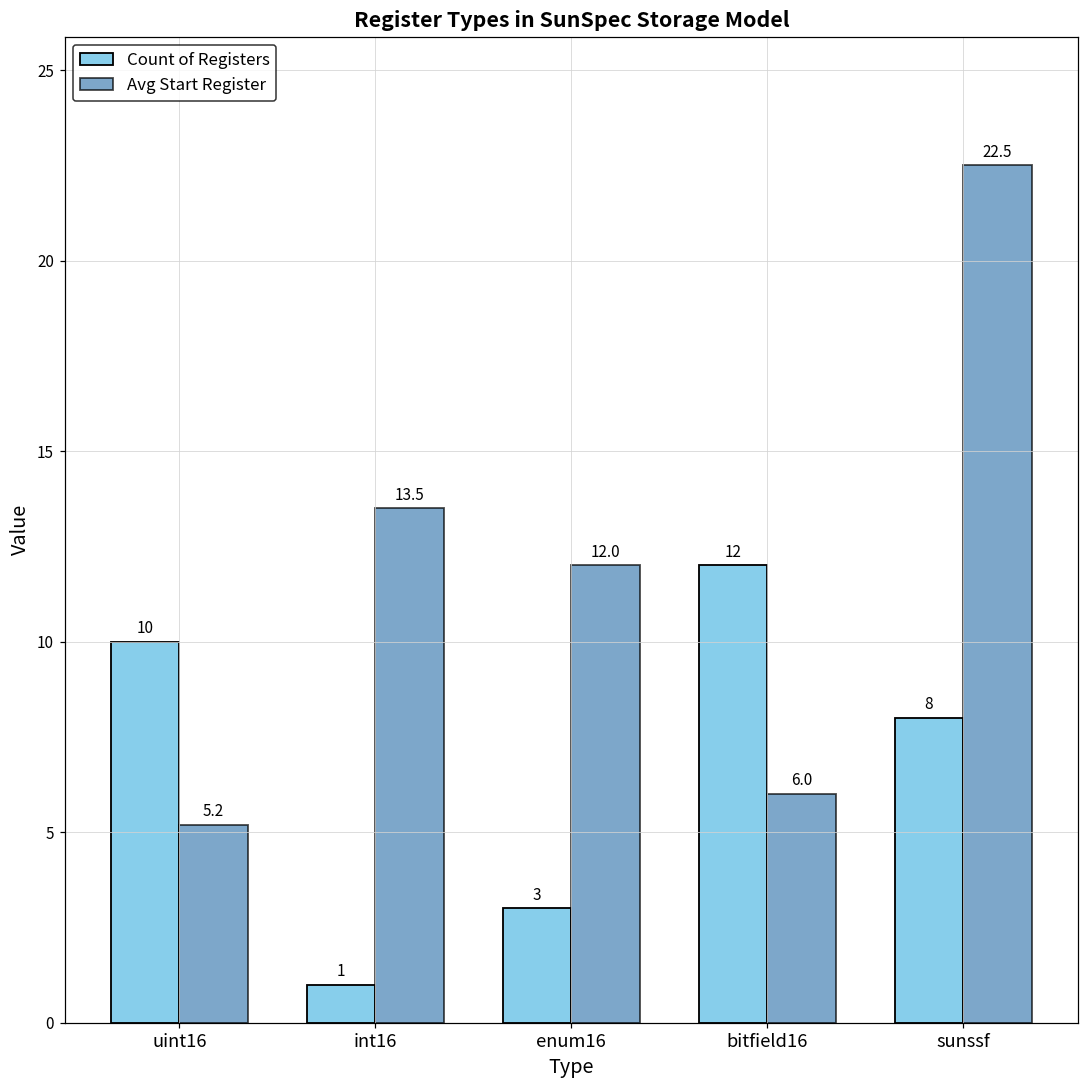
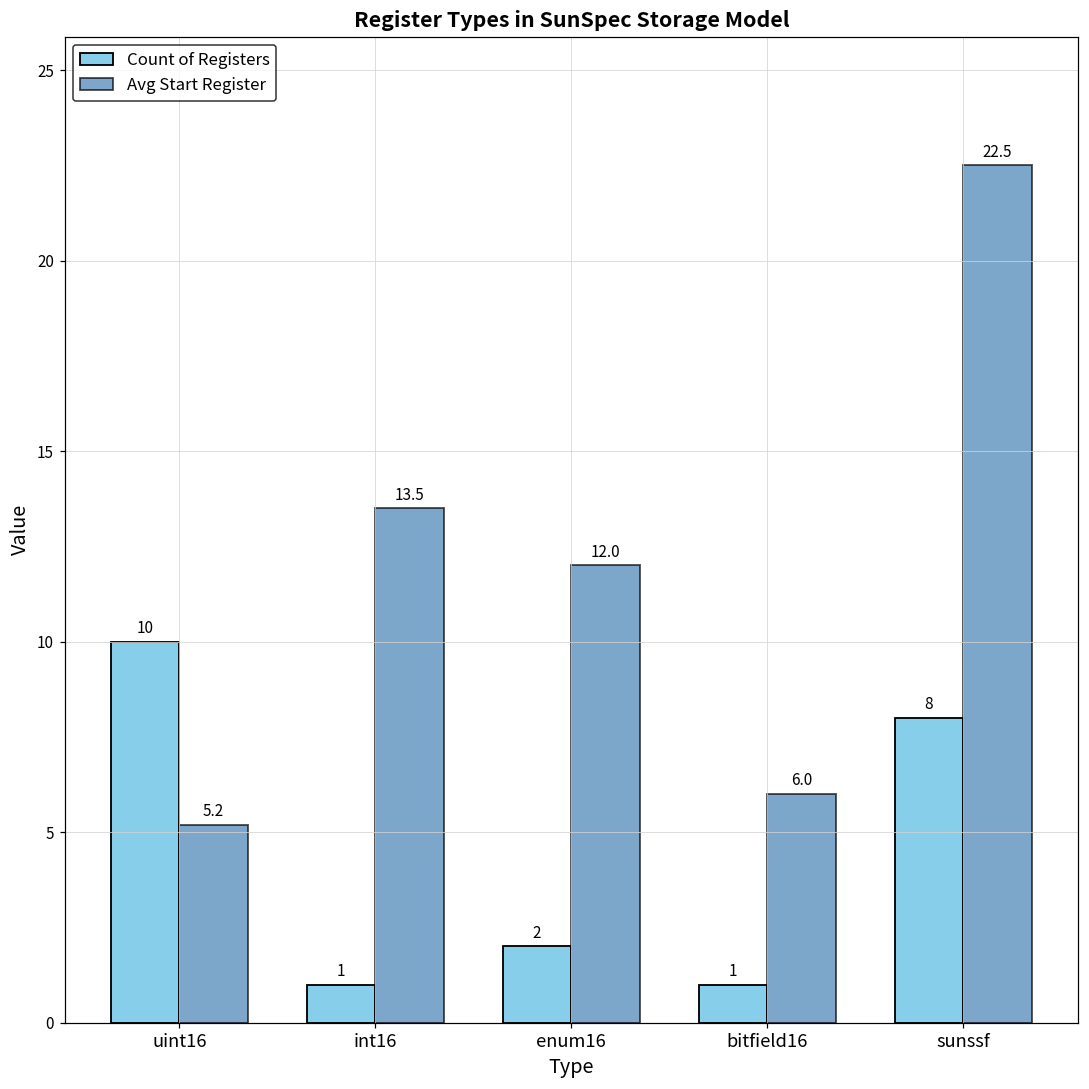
Count of Registers, enum16: 3 -> 2
Count of Registers, bitfield16: 12 -> 1
